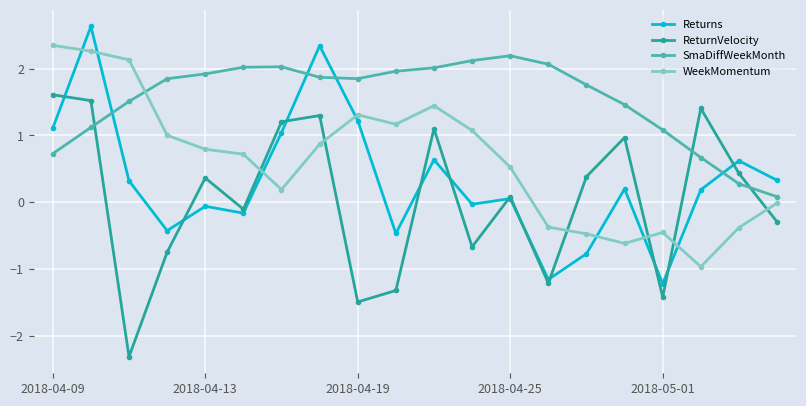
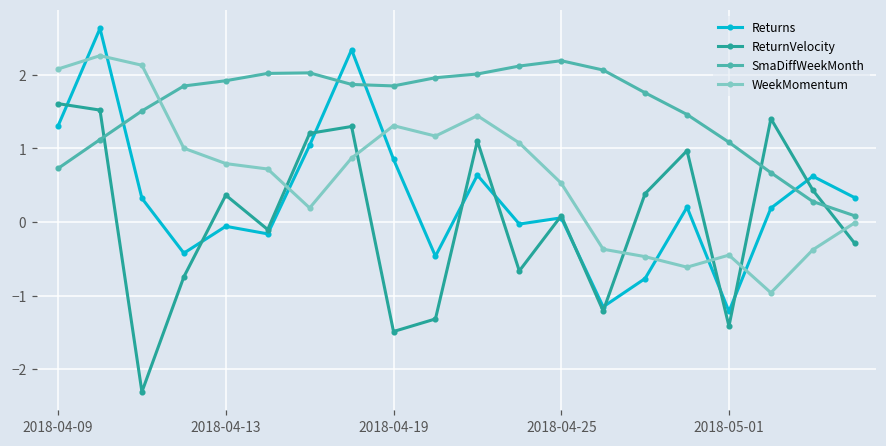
Returns, 2018-04-09: 1.1 -> 1.3
WeekMomentum, 2018-04-09: 2.3 -> 2.1
Returns, 2018-04-19: 1.2 -> 0.9
